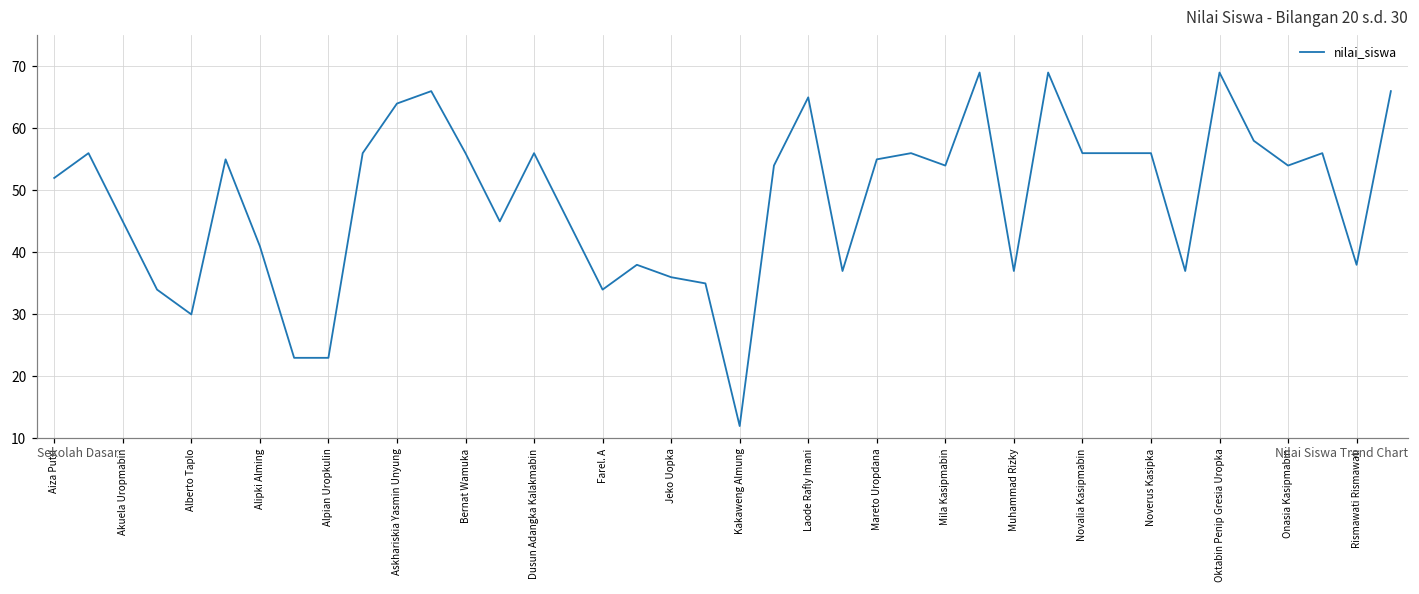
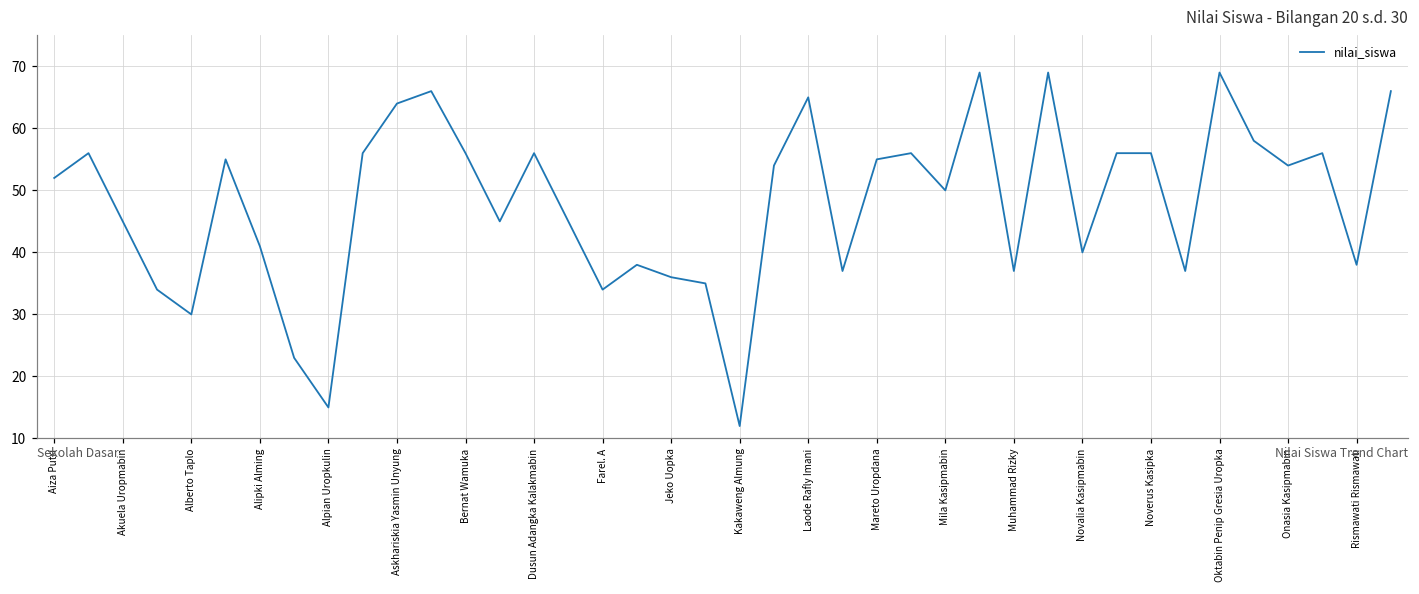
Alpian Uropkulin: 23 -> 15
Mila Kasipmabin: 54 -> 50
Novalia Kasipmabin: 56 -> 40
